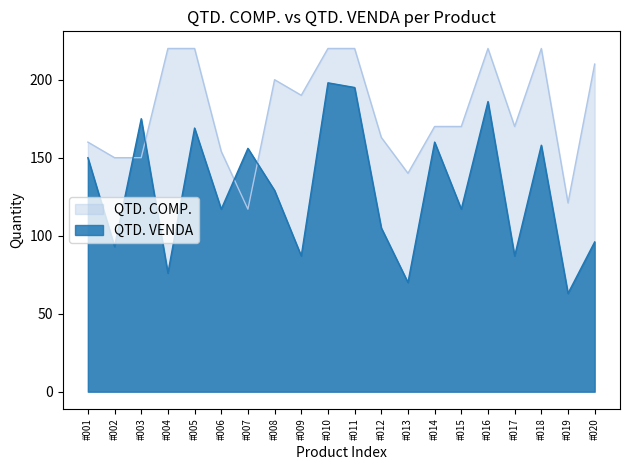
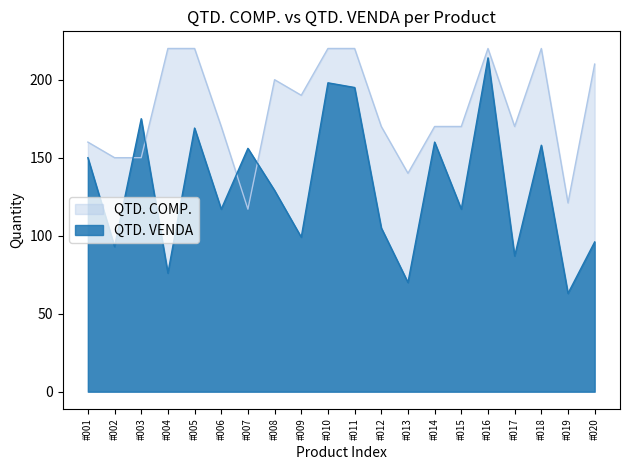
QTD. COMP., #006: 154 -> 170
QTD. VENDA, #009: 87 -> 99
QTD. COMP., #012: 163 -> 170
QTD. VENDA, #016: 186 -> 214
